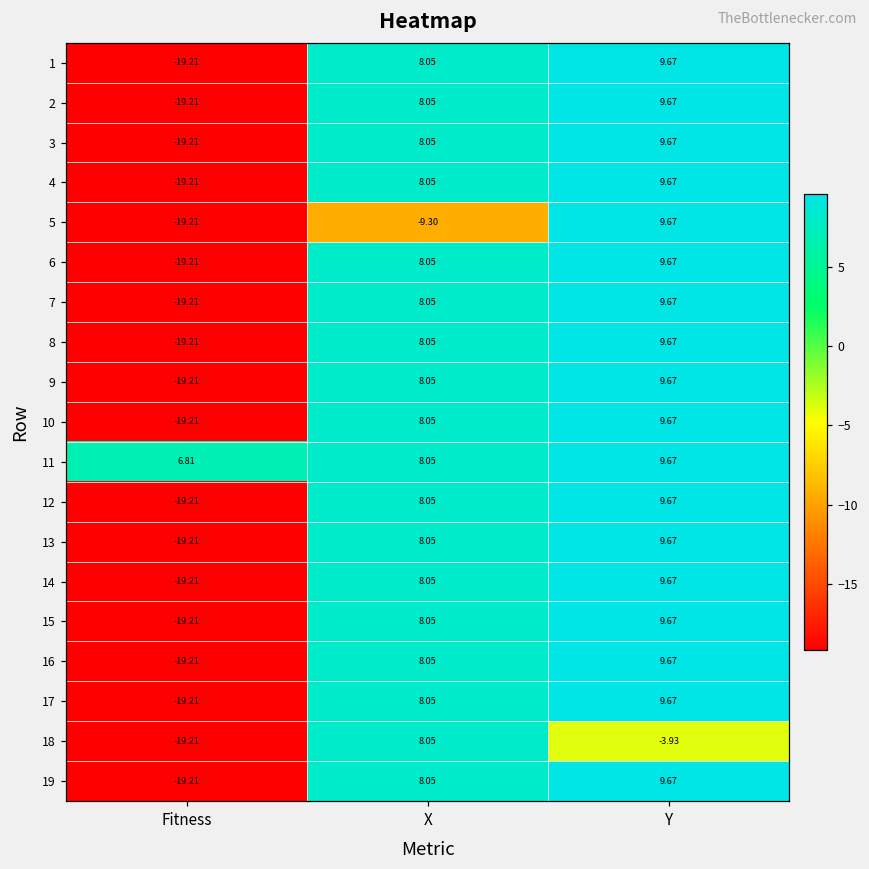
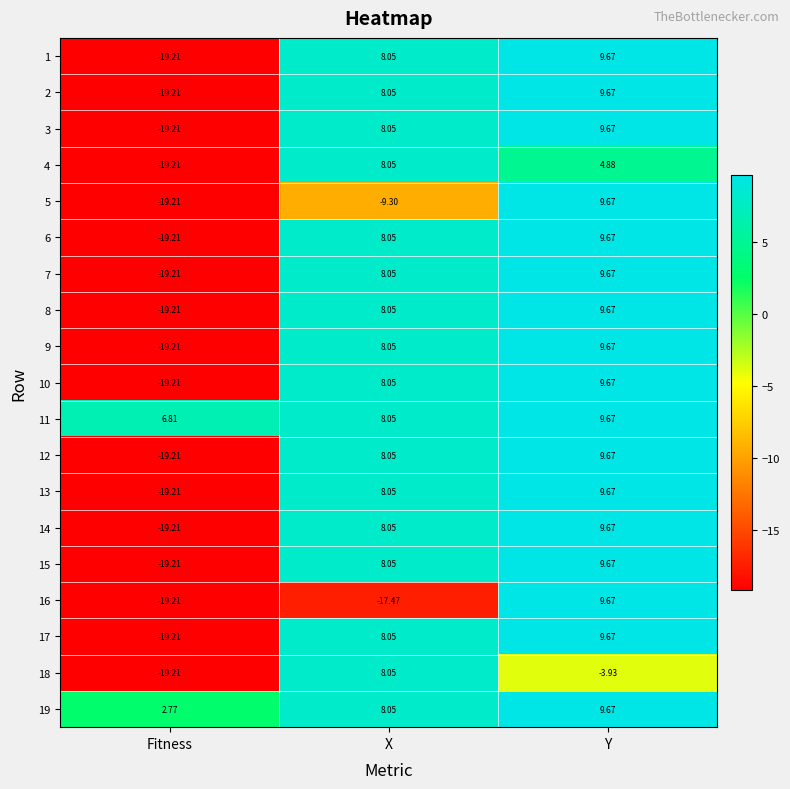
4, Y: 9.67 -> 4.88
16, X: 8.05 -> -17.47
19, Fitness: -19.21 -> 2.77
